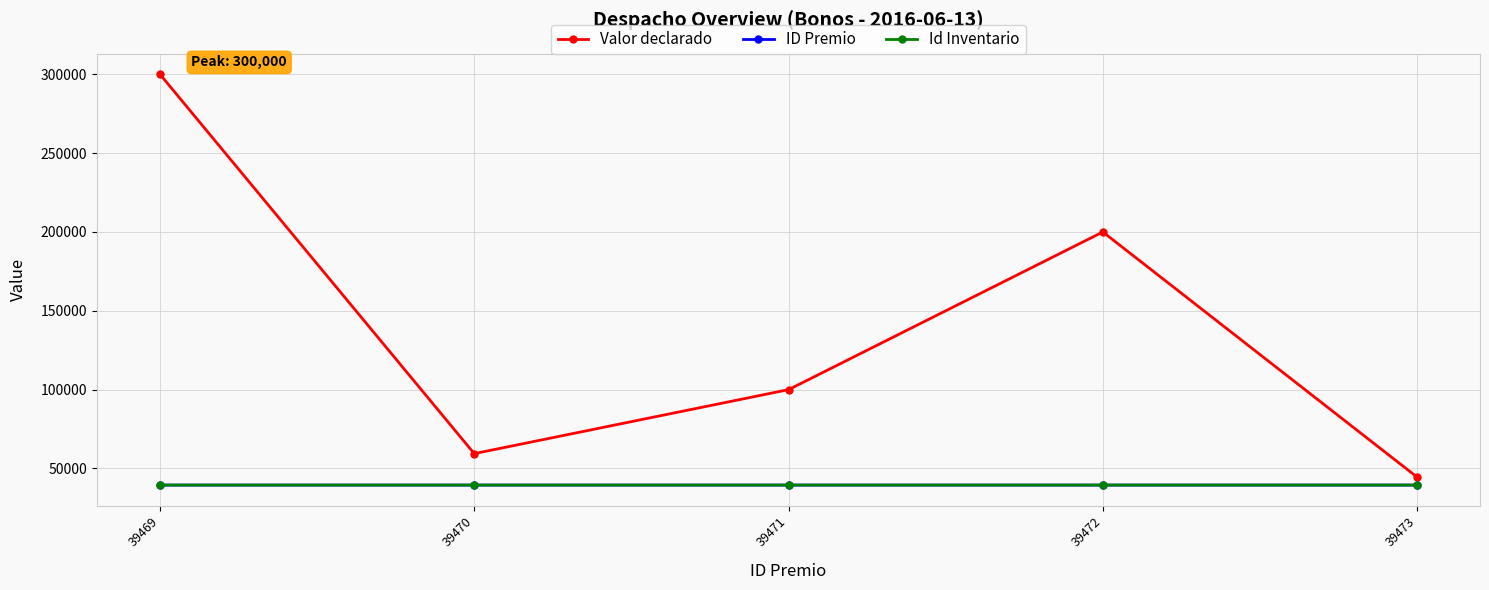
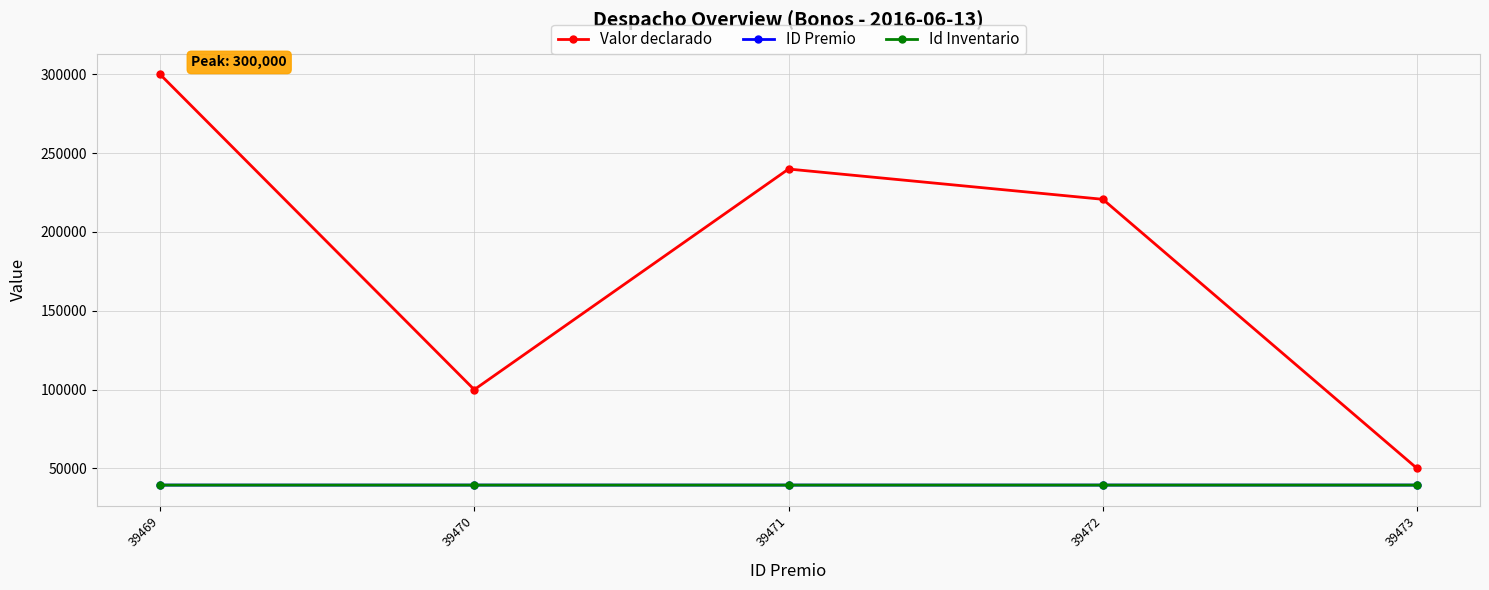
Valor declarado, 39470: 59000 -> 100000
Valor declarado, 39471: 100000 -> 240000
Valor declarado, 39472: 200000 -> 221000
Valor declarado, 39473: 45000 -> 50000
